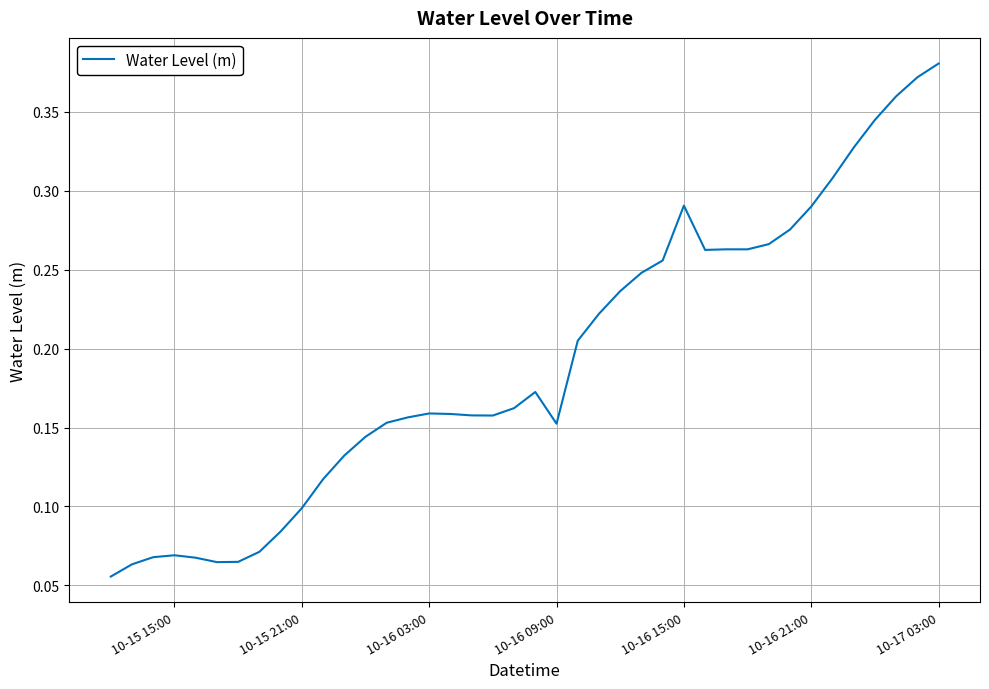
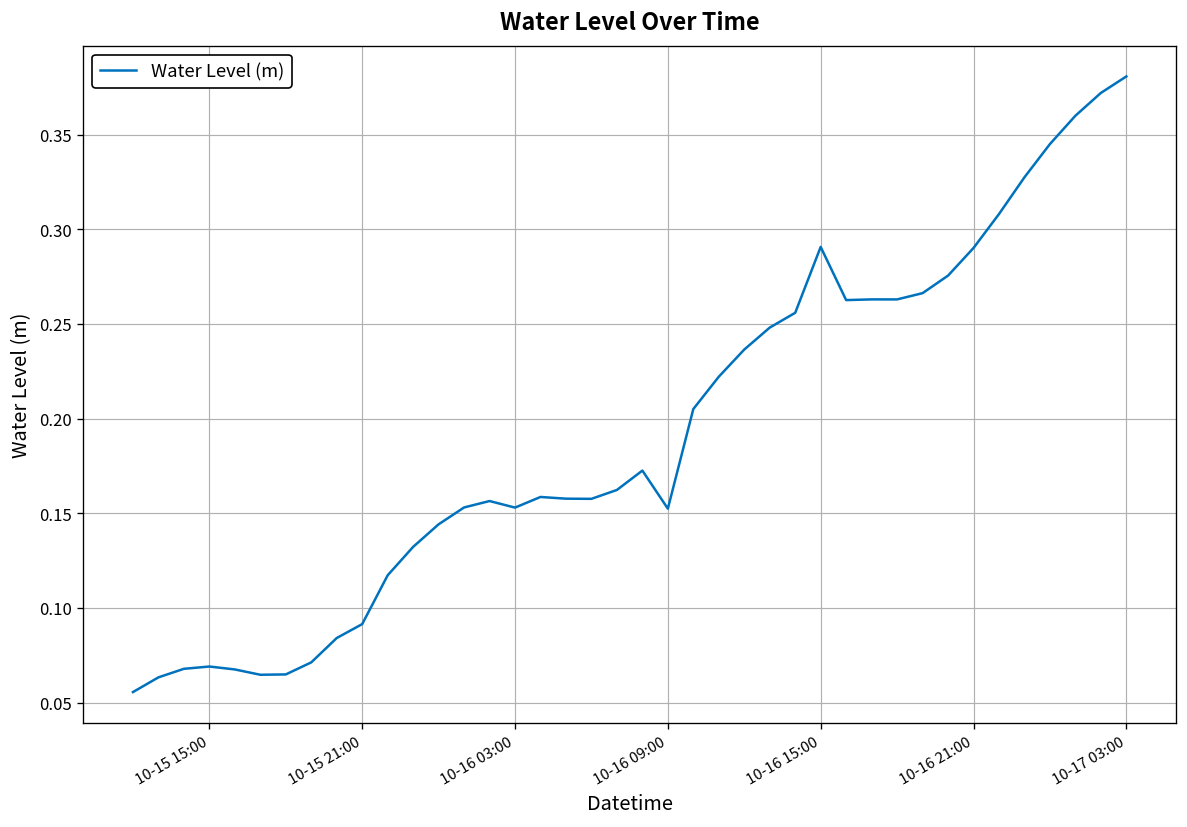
10-15 21:00: 0.099 -> 0.091
10-16 03:00: 0.159 -> 0.153
